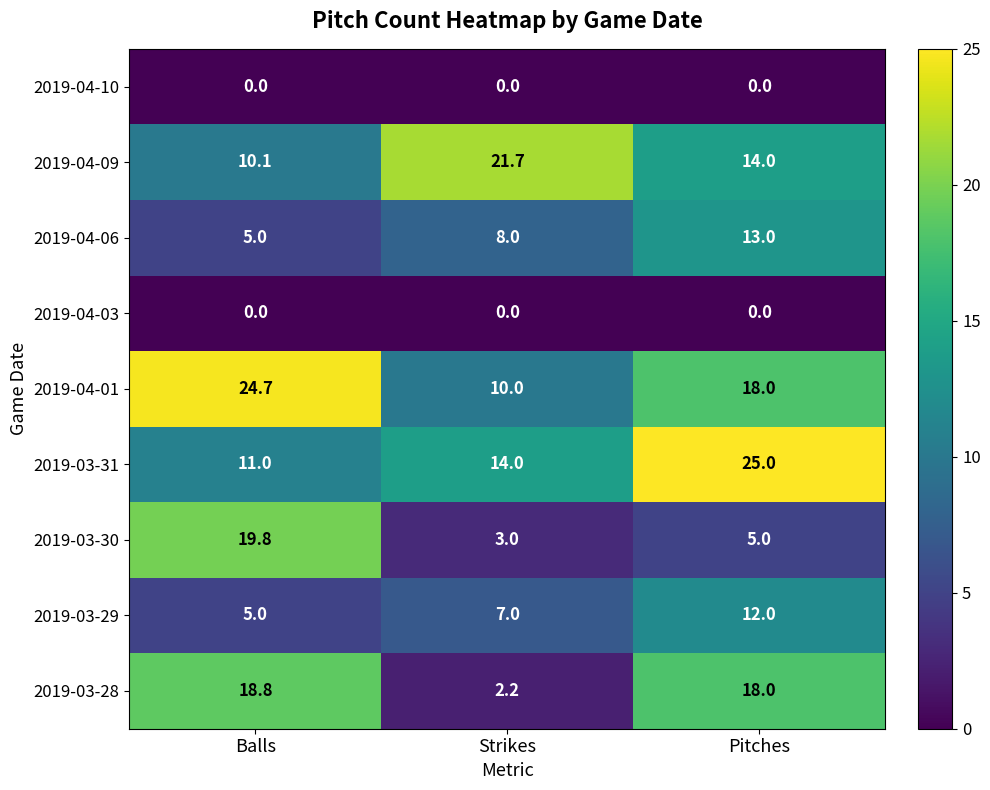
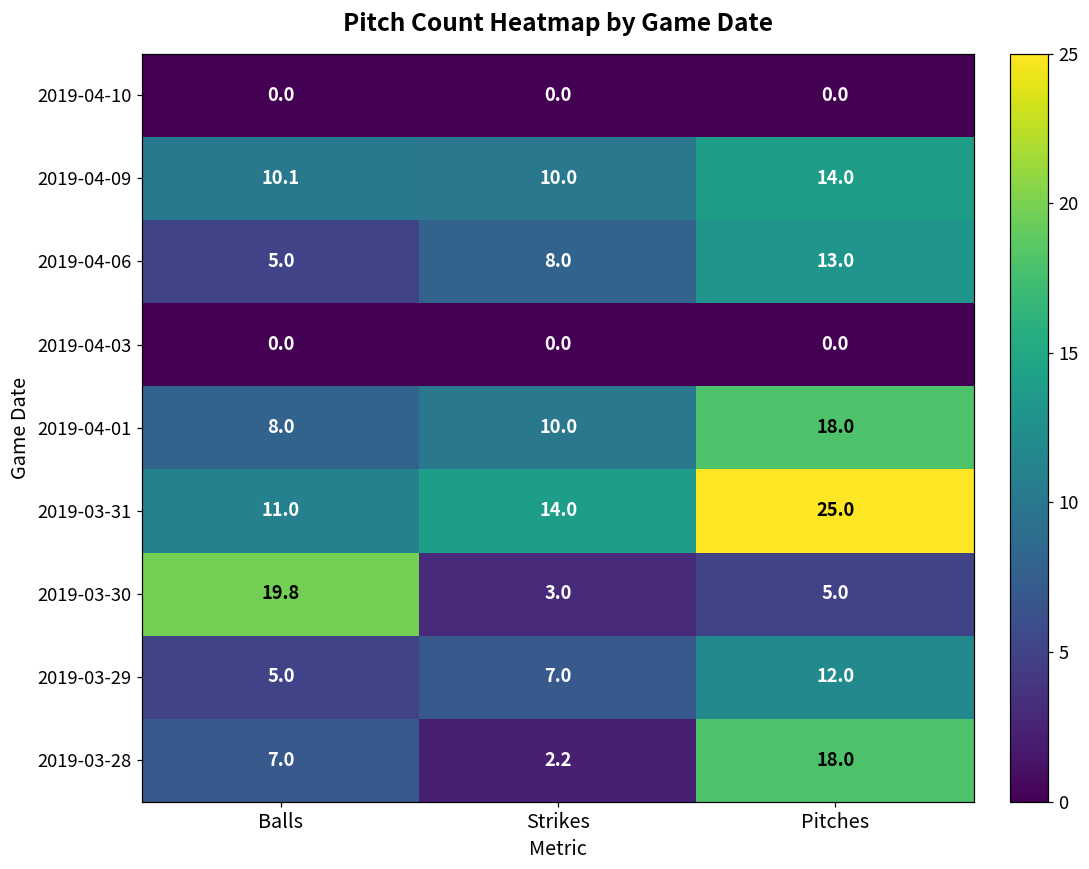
2019-04-09, Strikes: 21.7 -> 10.0
2019-04-01, Balls: 24.7 -> 8.0
2019-03-28, Balls: 18.8 -> 7.0
